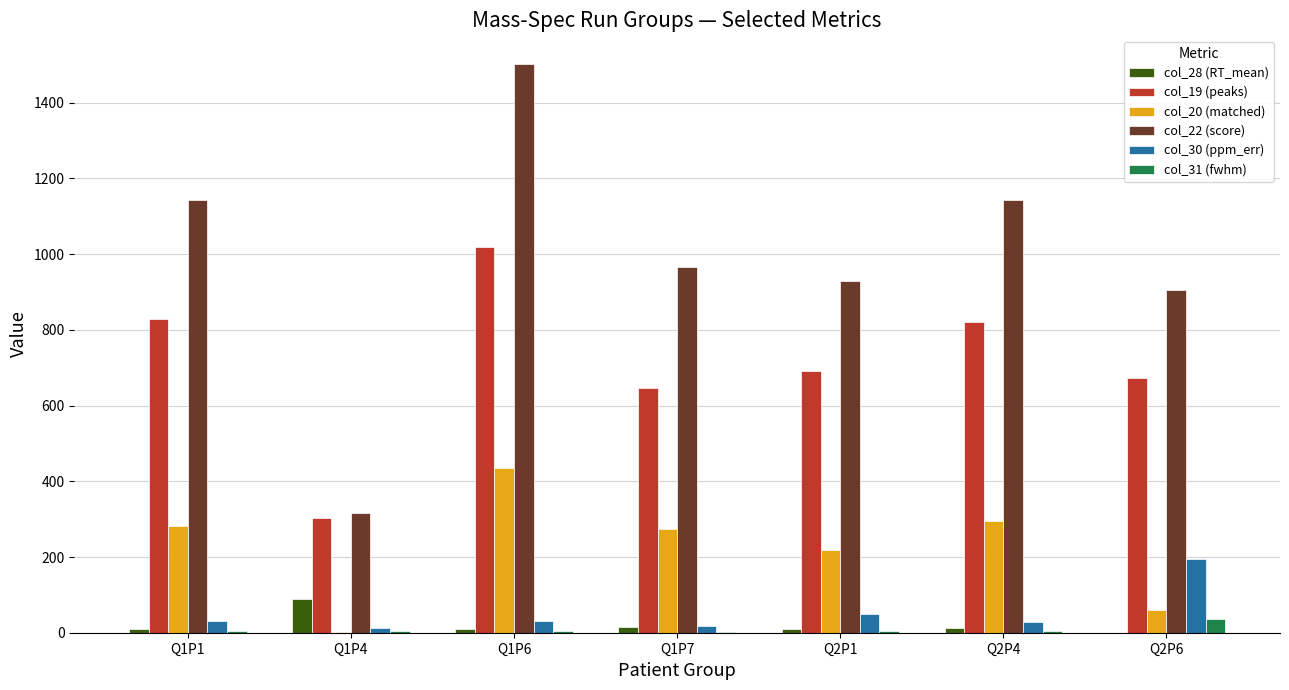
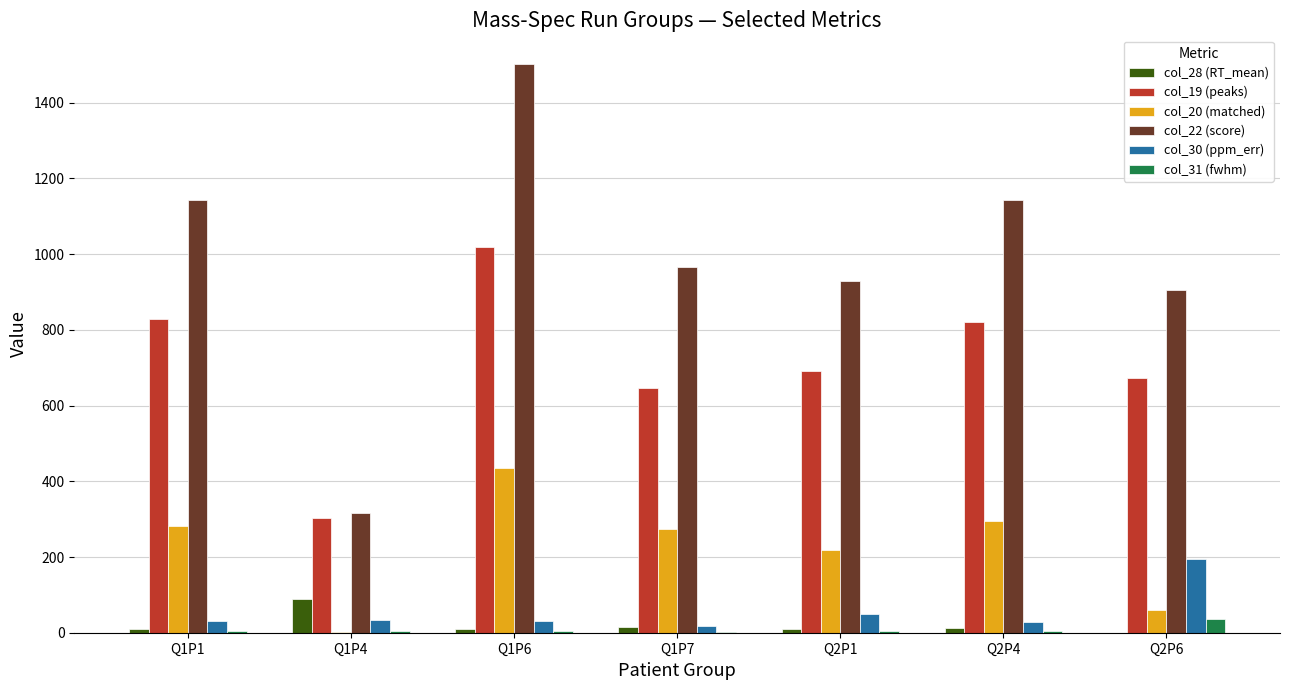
col_30 (ppm_err), Q1P4: 10 -> 30
